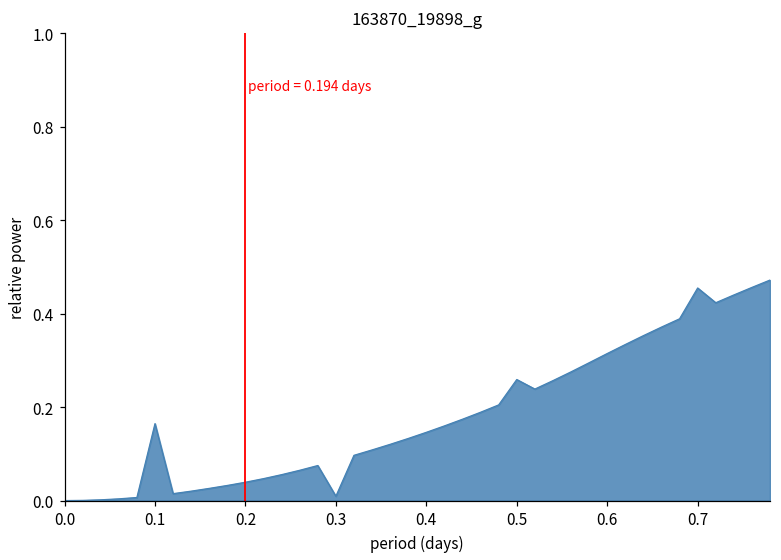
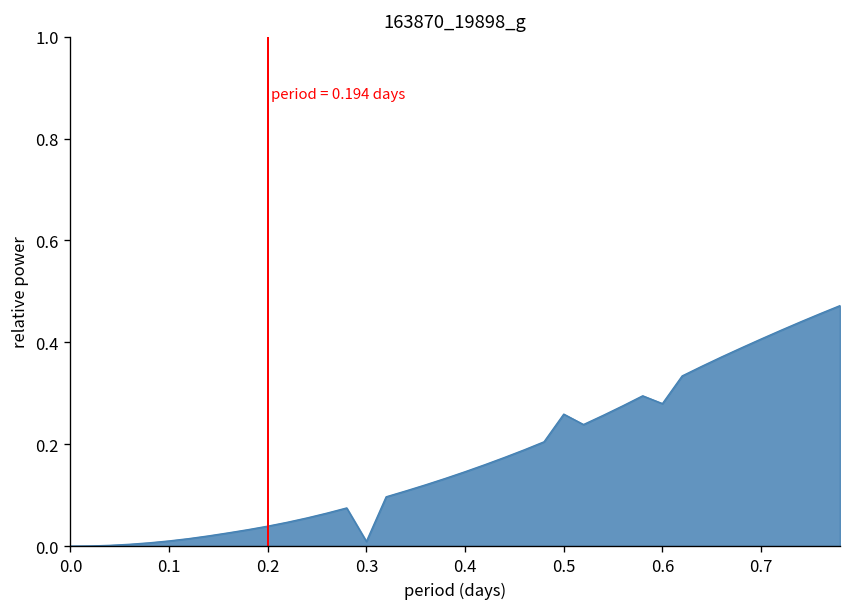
0.1: 0.16 -> 0.01
0.6: 0.31 -> 0.28
0.7: 0.46 -> 0.41
